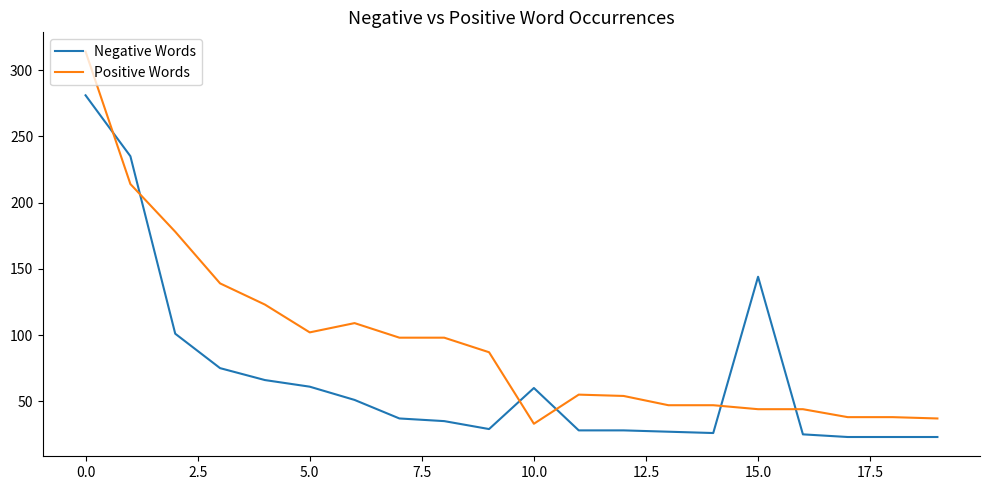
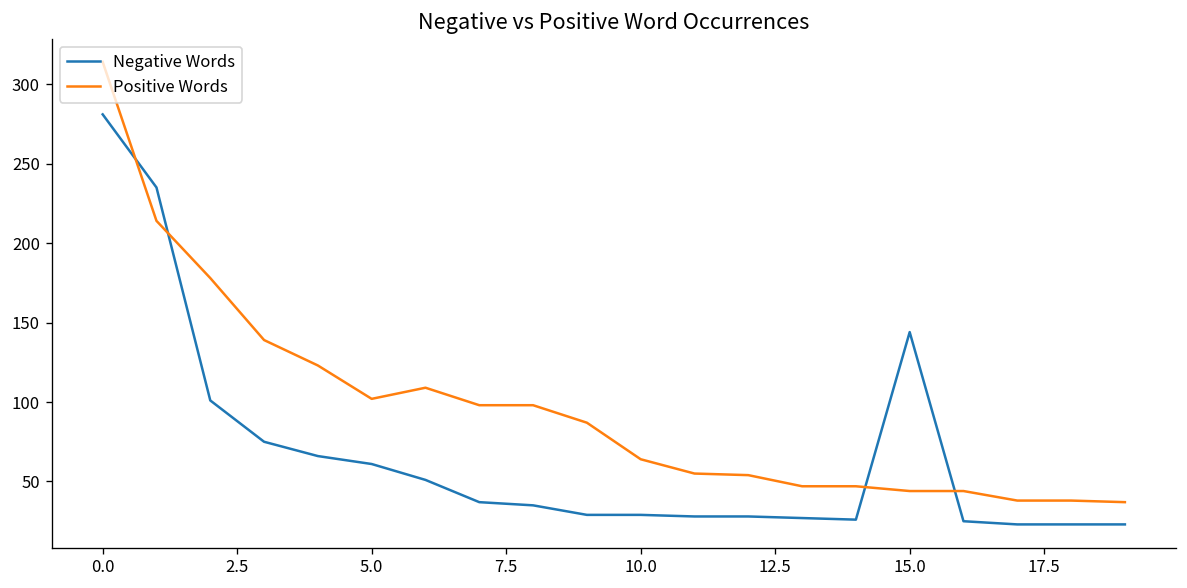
Negative Words, 10.0: 60 -> 29
Positive Words, 10.0: 33 -> 64
